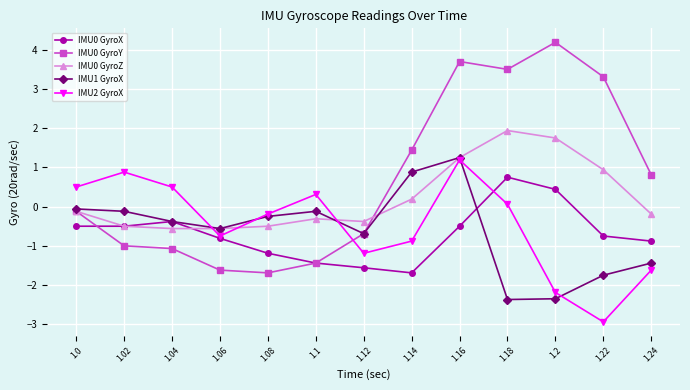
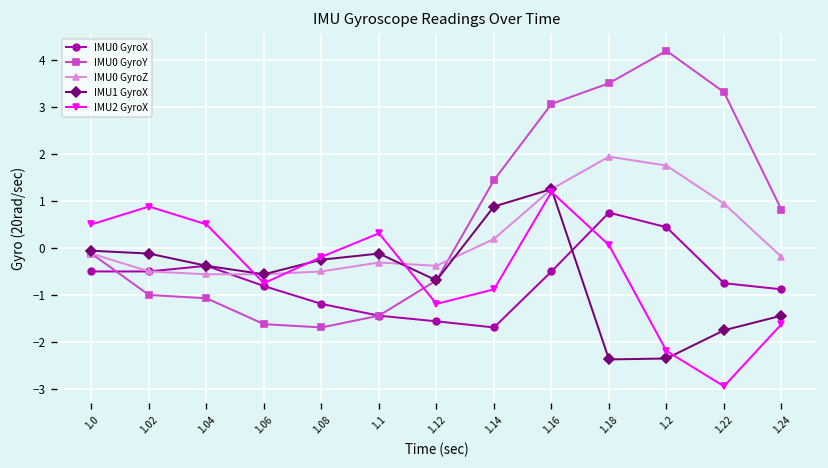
IMU0 GyroY, 1.16: 3.7 -> 3.1
